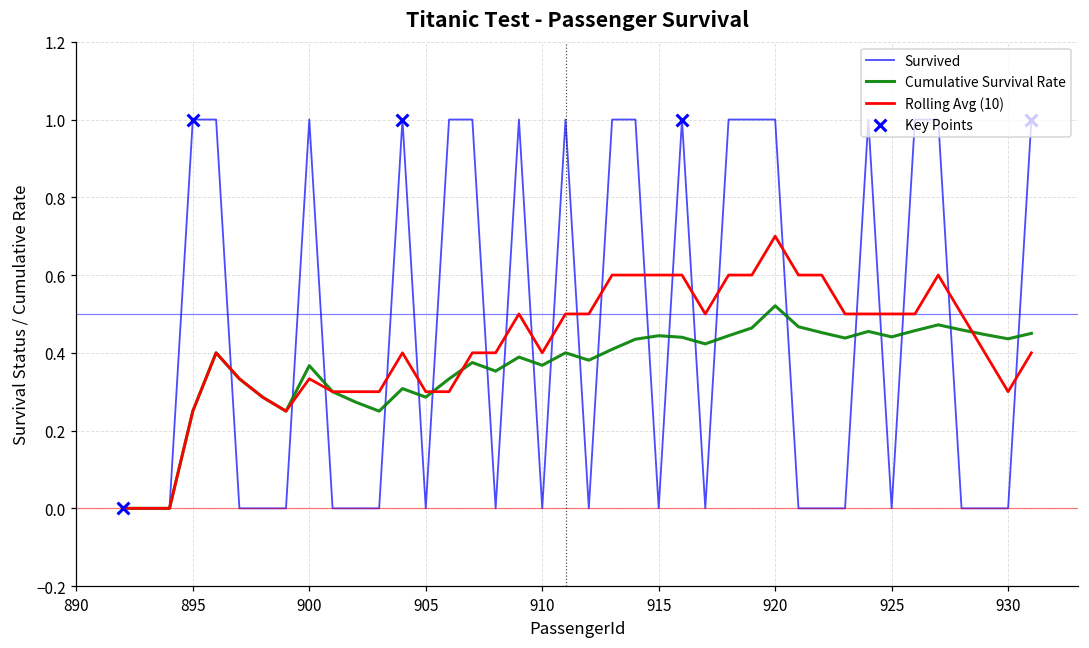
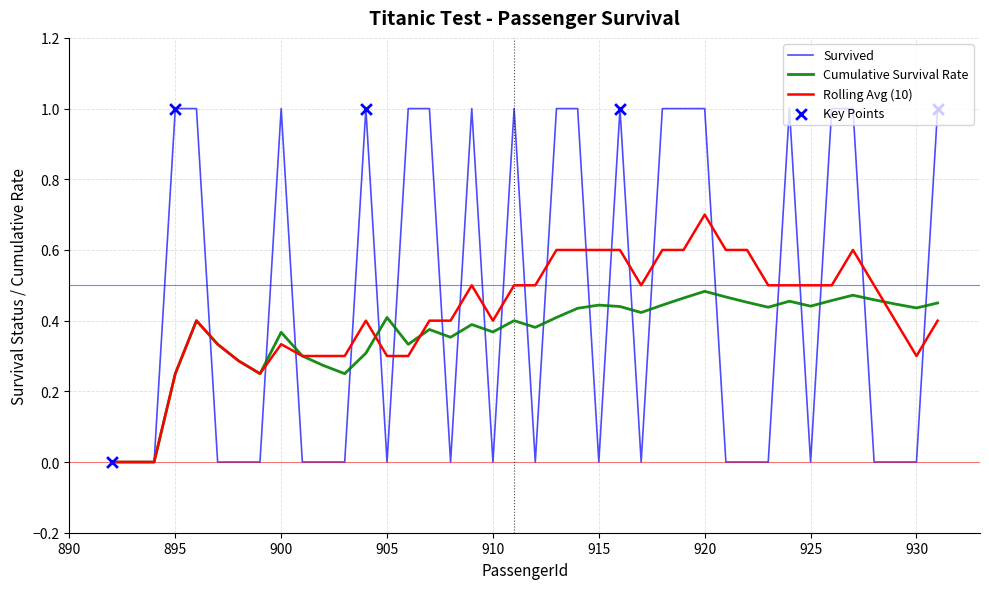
Cumulative Survival Rate, 905: 0.29 -> 0.41
Cumulative Survival Rate, 920: 0.52 -> 0.48
